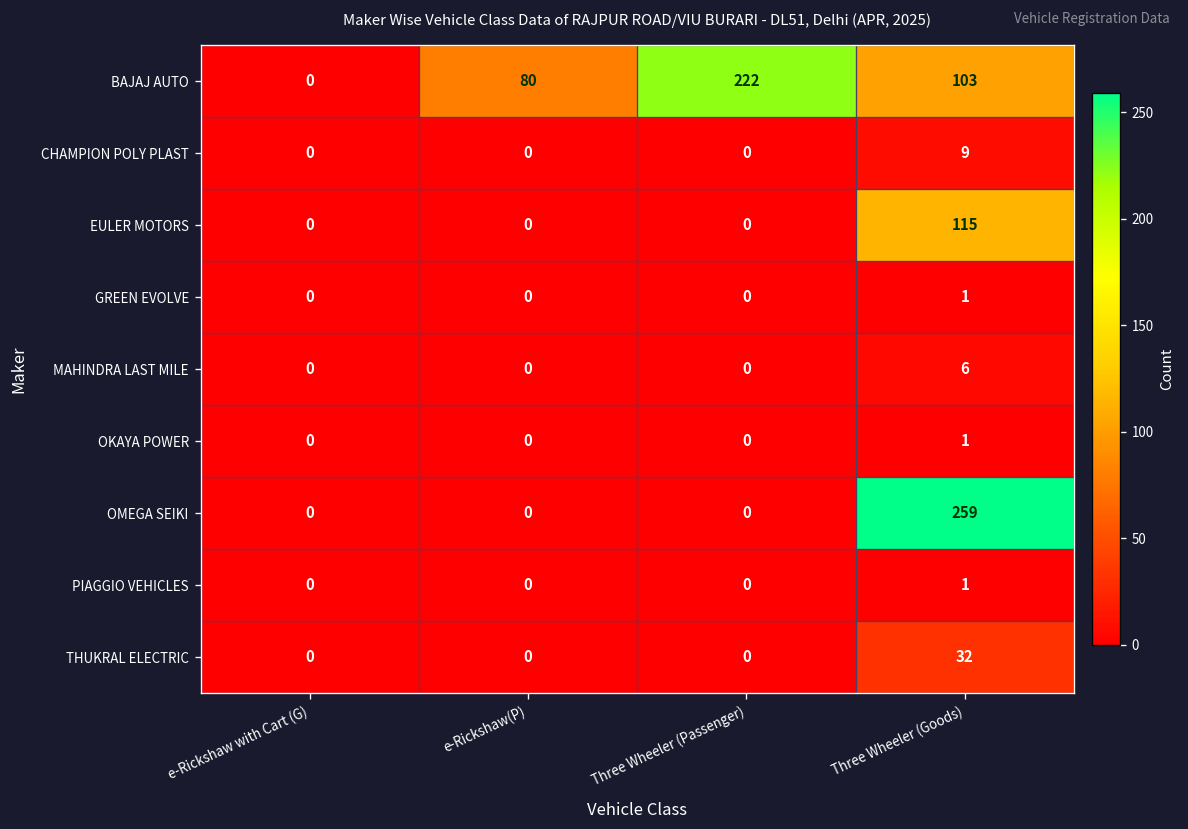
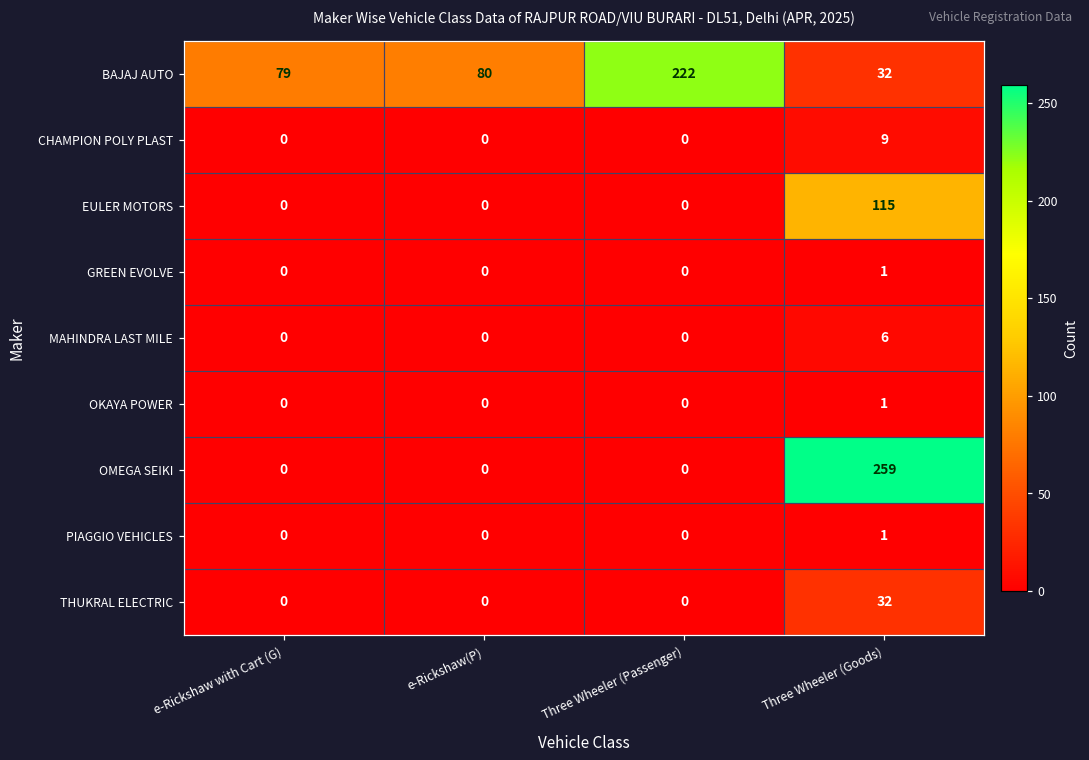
BAJAJ AUTO, e-Rickshaw with Cart (G): 0 -> 79
BAJAJ AUTO, Three Wheeler (Goods): 103 -> 32
